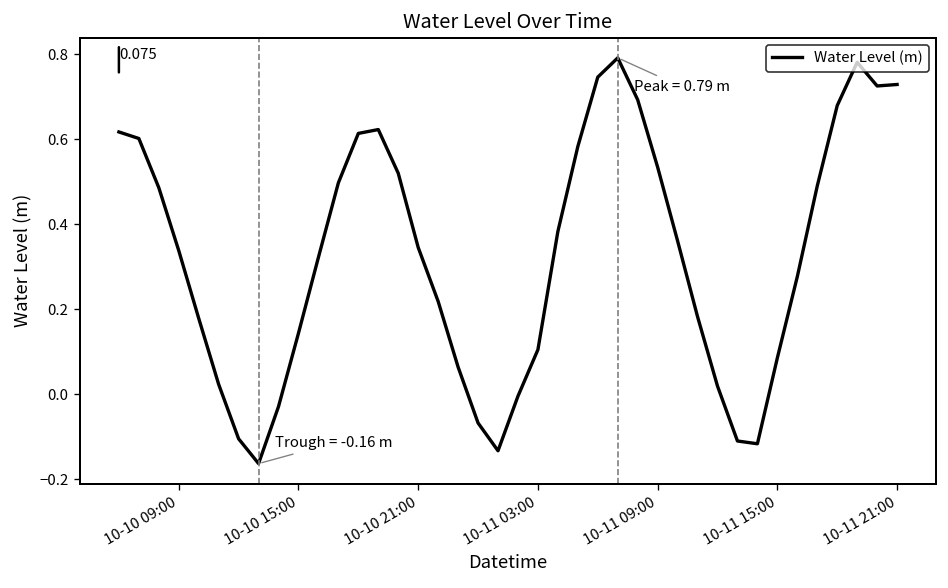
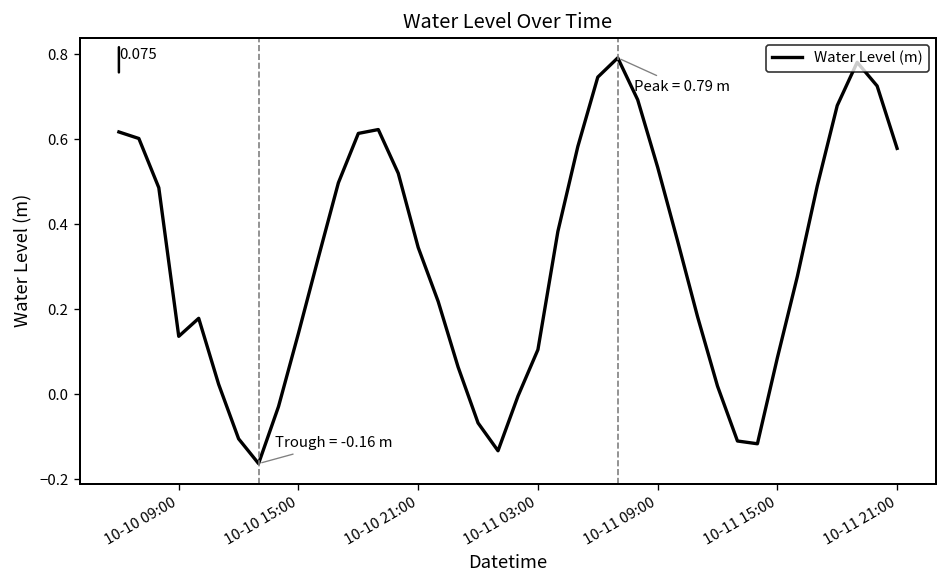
10-10 09:00: 0.34 -> 0.14
10-11 21:00: 0.73 -> 0.58
